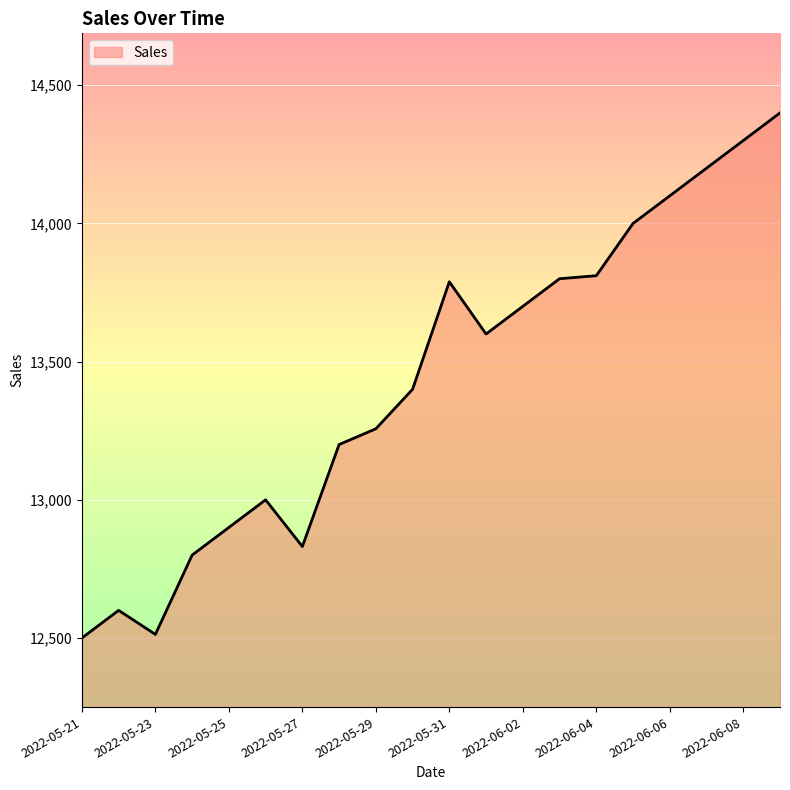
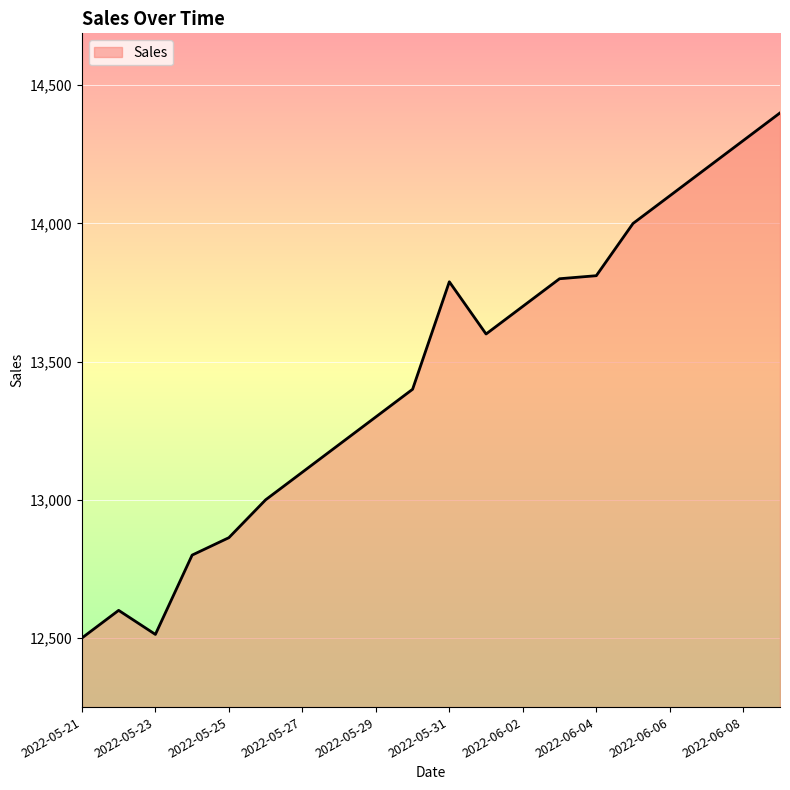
2022-05-25: 12,900 -> 12,860
2022-05-27: 12,830 -> 13,100
2022-05-29: 13,260 -> 13,300
